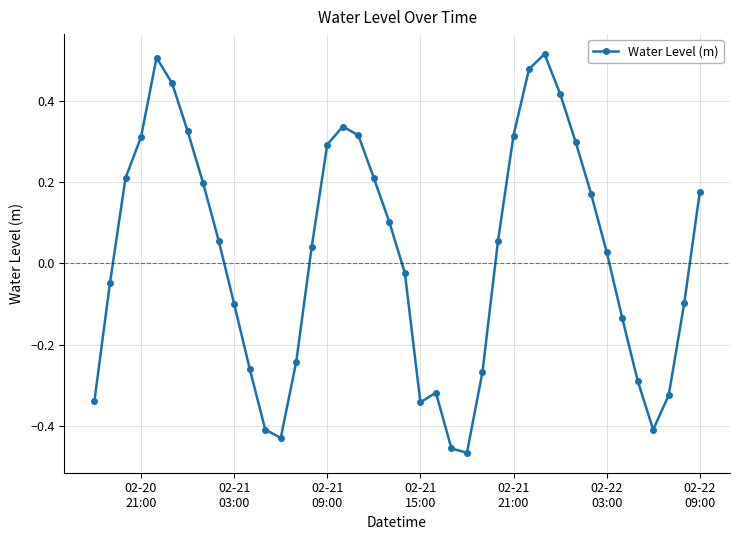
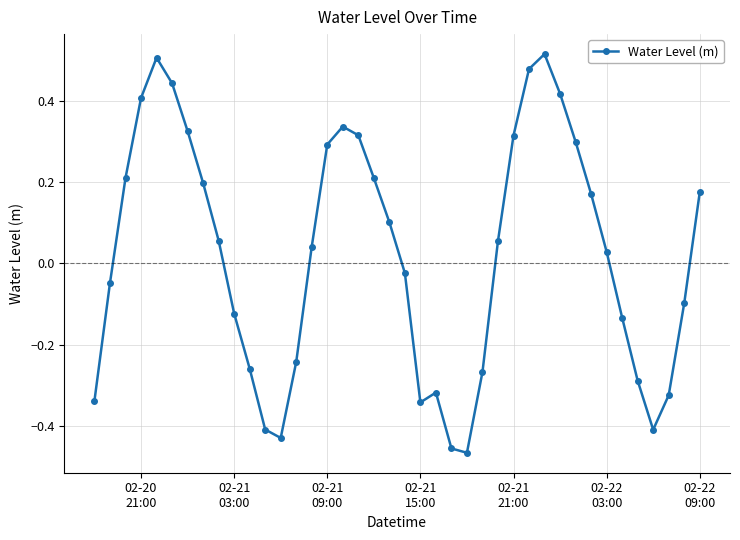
02-20 21:00: 0.31 -> 0.41
02-21 03:00: -0.10 -> -0.12
